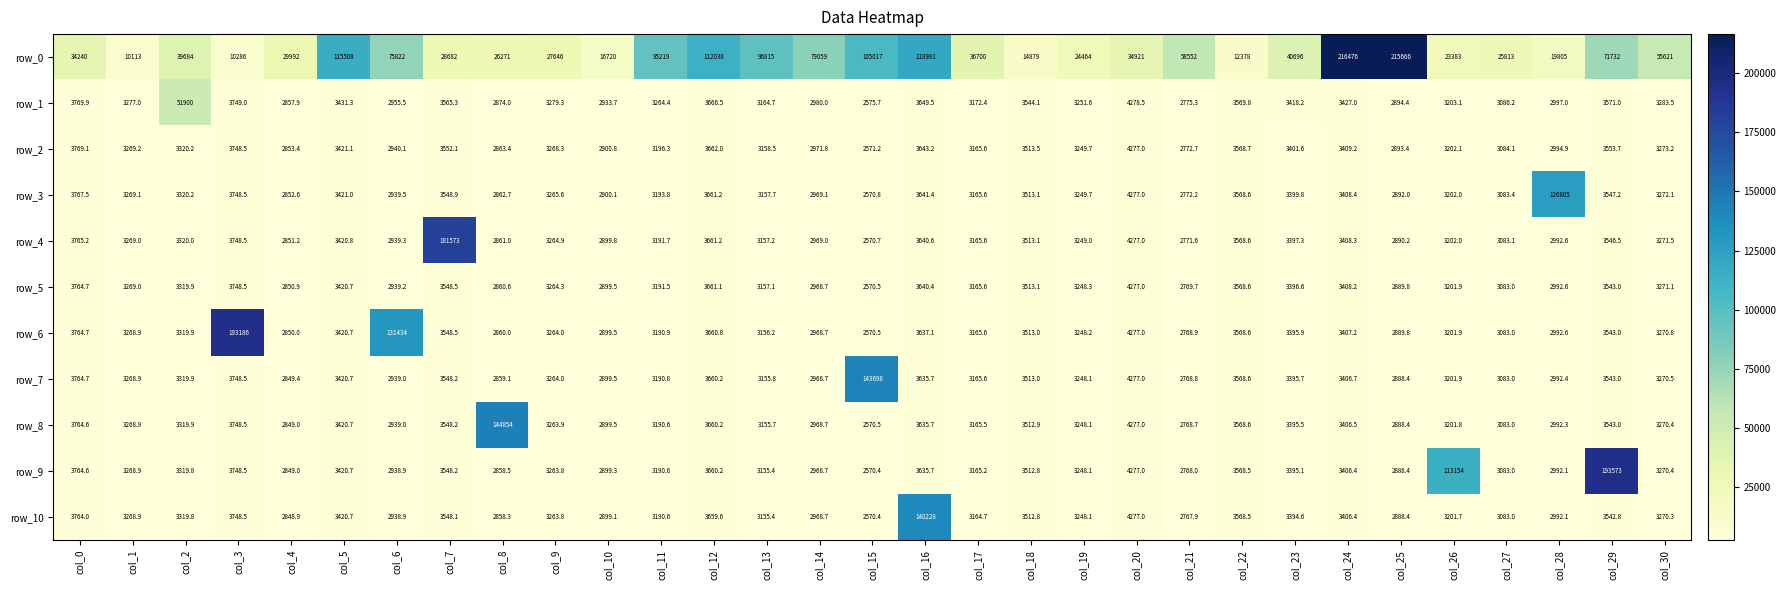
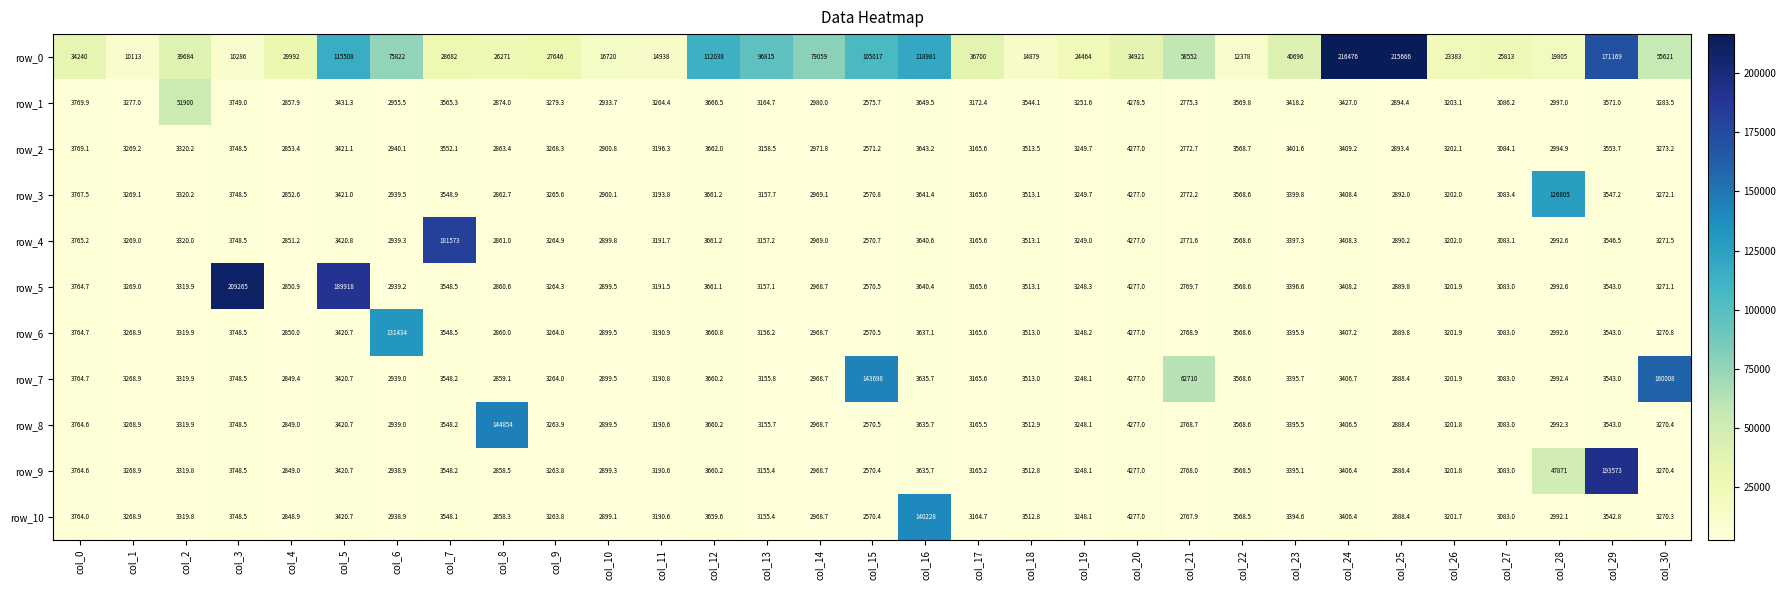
row_0, col_11: 95219 -> 14938
row_0, col_29: 71732 -> 171169
row_5, col_3: 3748.5 -> 209265
row_5, col_5: 3420.7 -> 189918
row_6, col_3: 193186 -> 3748.5
row_7, col_21: 2768.8 -> 62710
row_7, col_30: 3270.5 -> 160008
row_9, col_26: 113154 -> 3201.8
row_9, col_28: 2992.1 -> 47871
